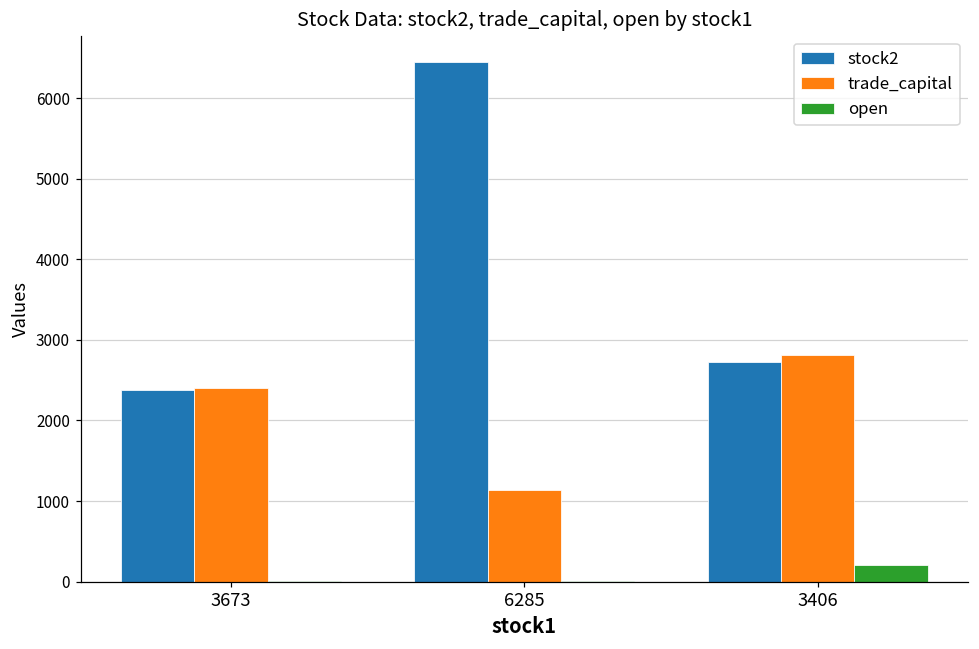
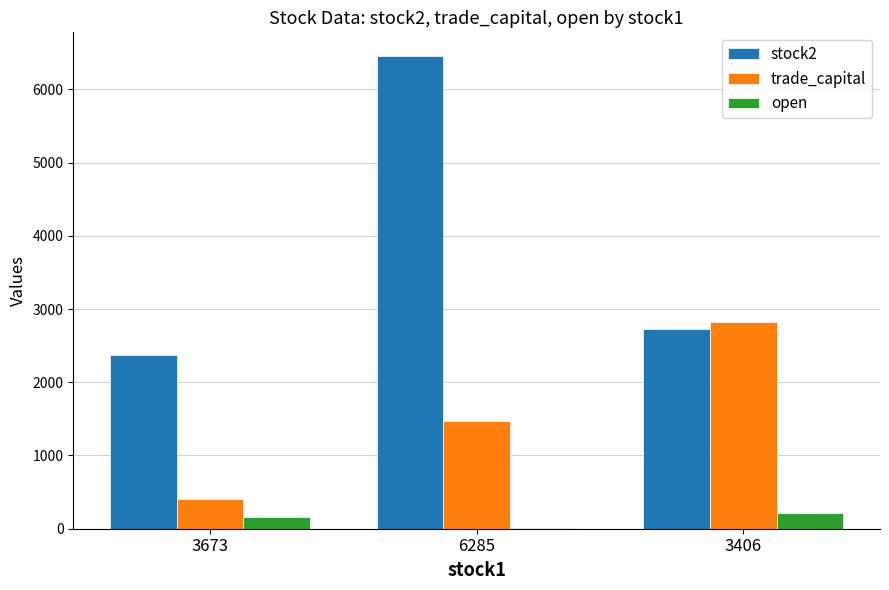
trade_capital, 3673: 2400 -> 400
open, 3673: 0 -> 200
trade_capital, 6285: 1100 -> 1500
